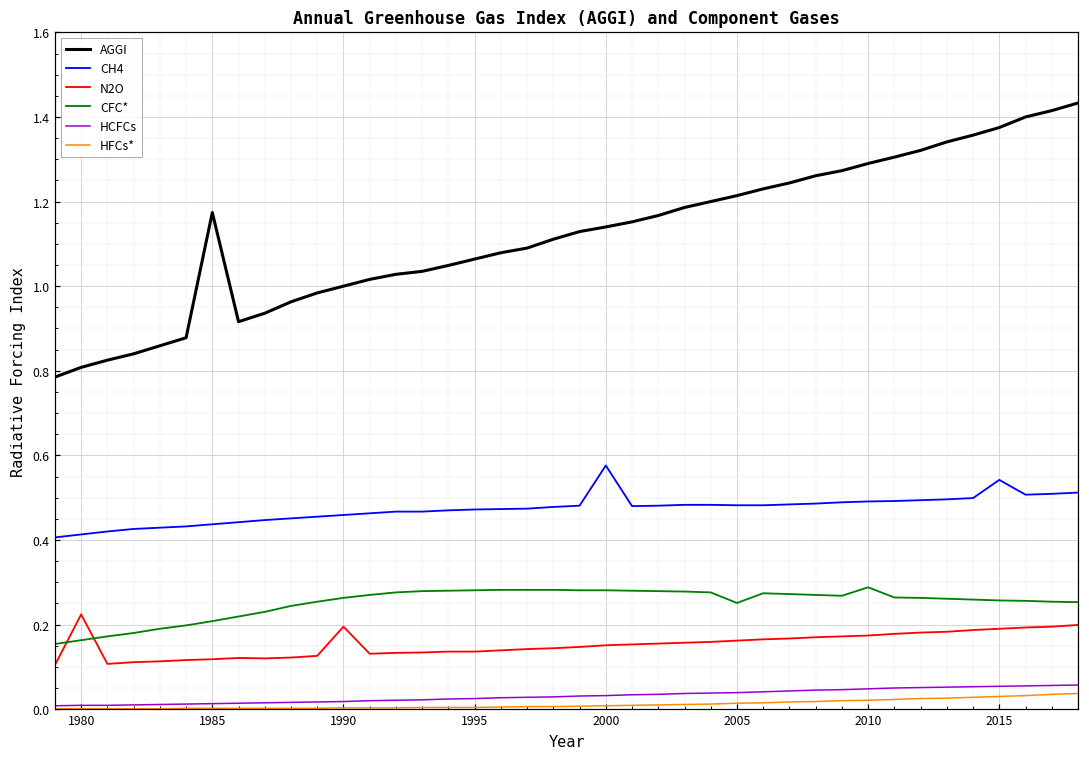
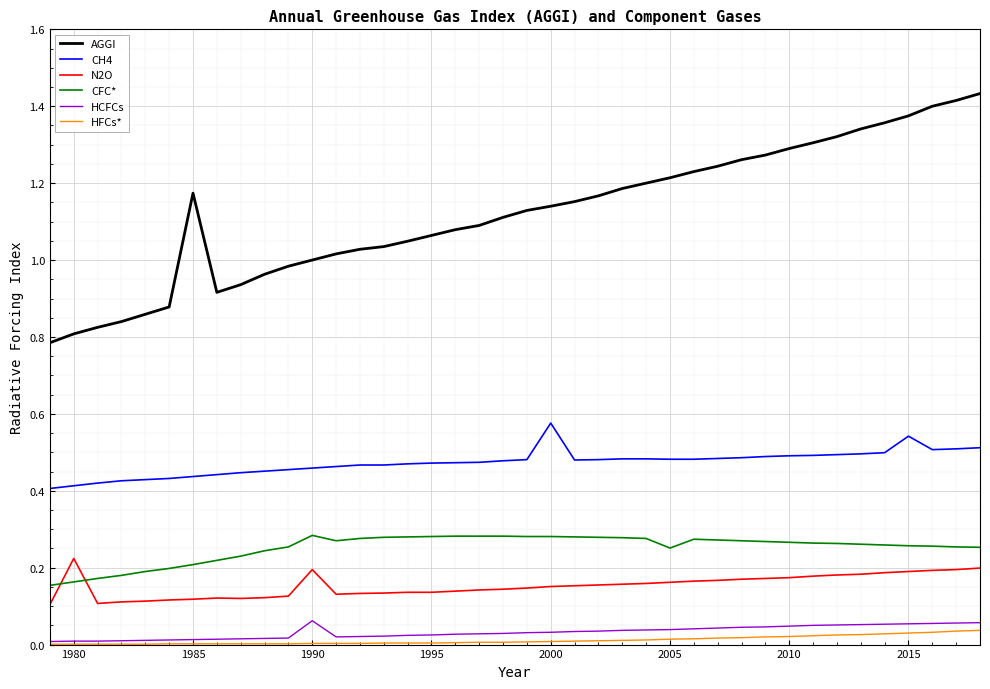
CFC*, 1990: 0.26 -> 0.28
HCFCs, 1990: 0.02 -> 0.06
CFC*, 2010: 0.29 -> 0.27
